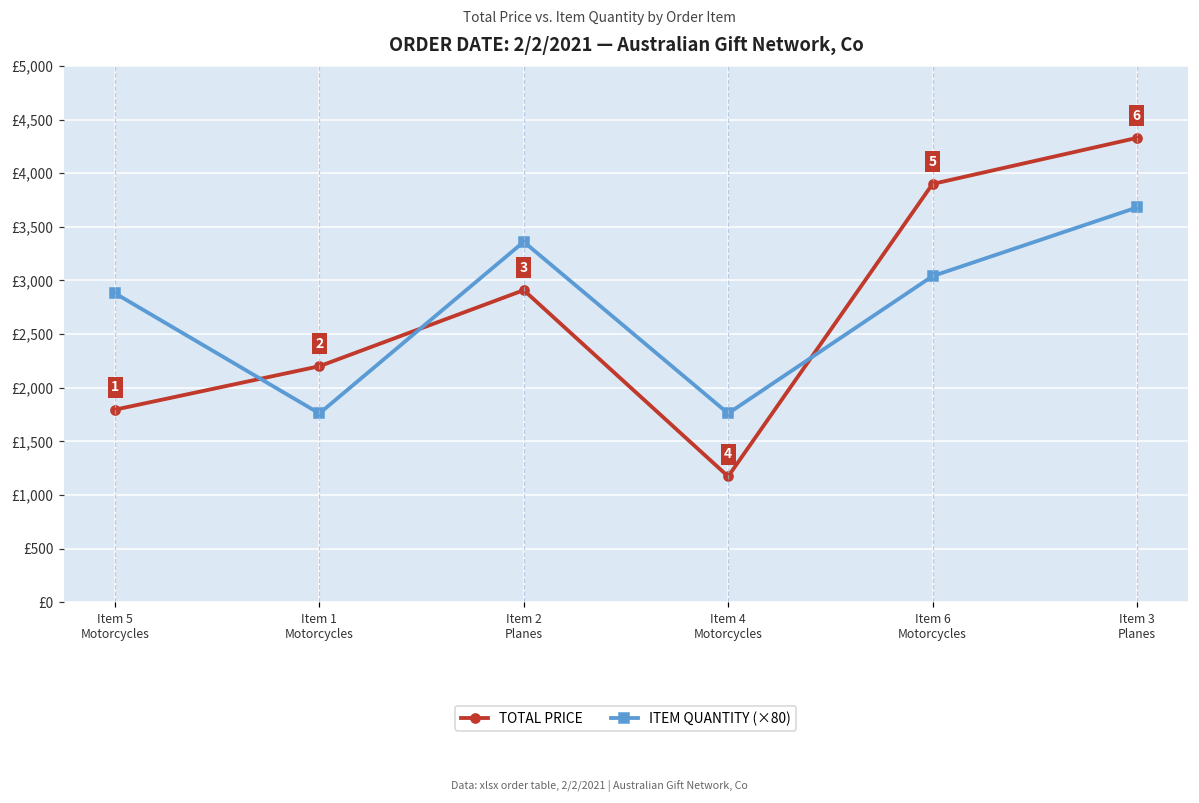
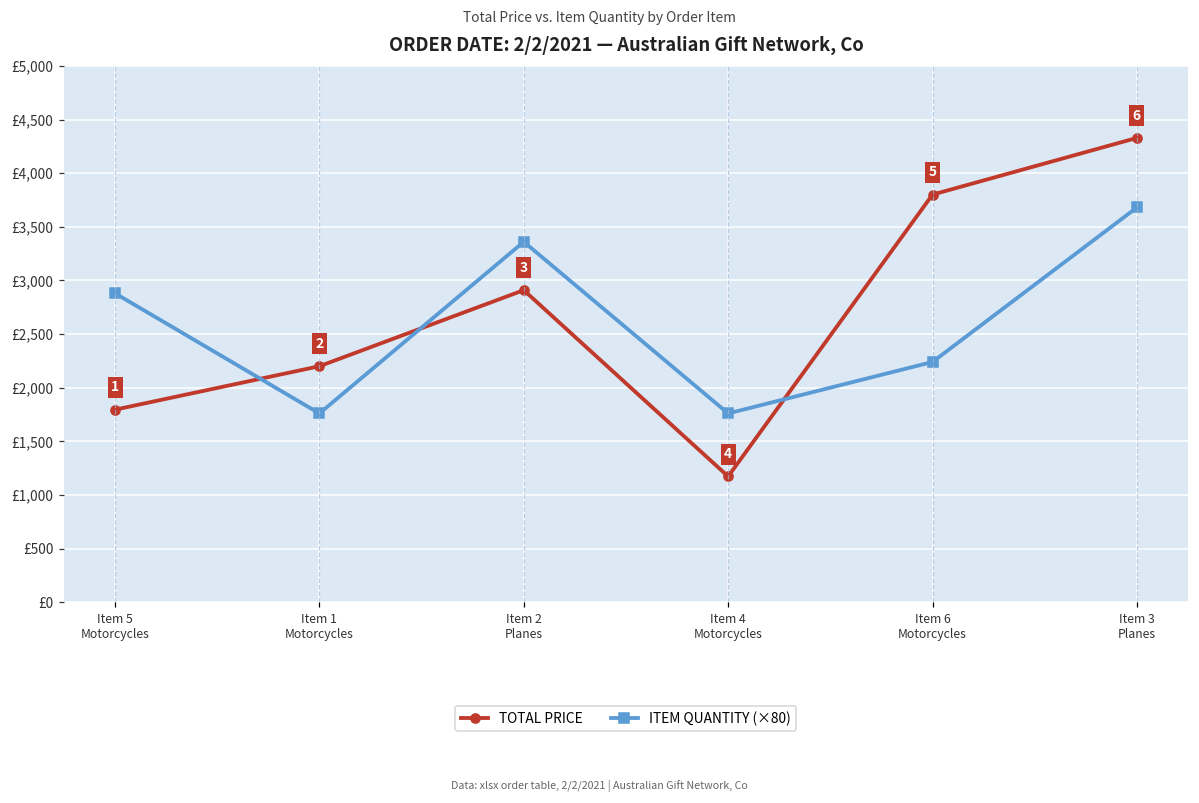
TOTAL PRICE, Item 6 Motorcycles: £3,900 -> £3,800
ITEM QUANTITY (×80), Item 6 Motorcycles: £3,000 -> £2,200
